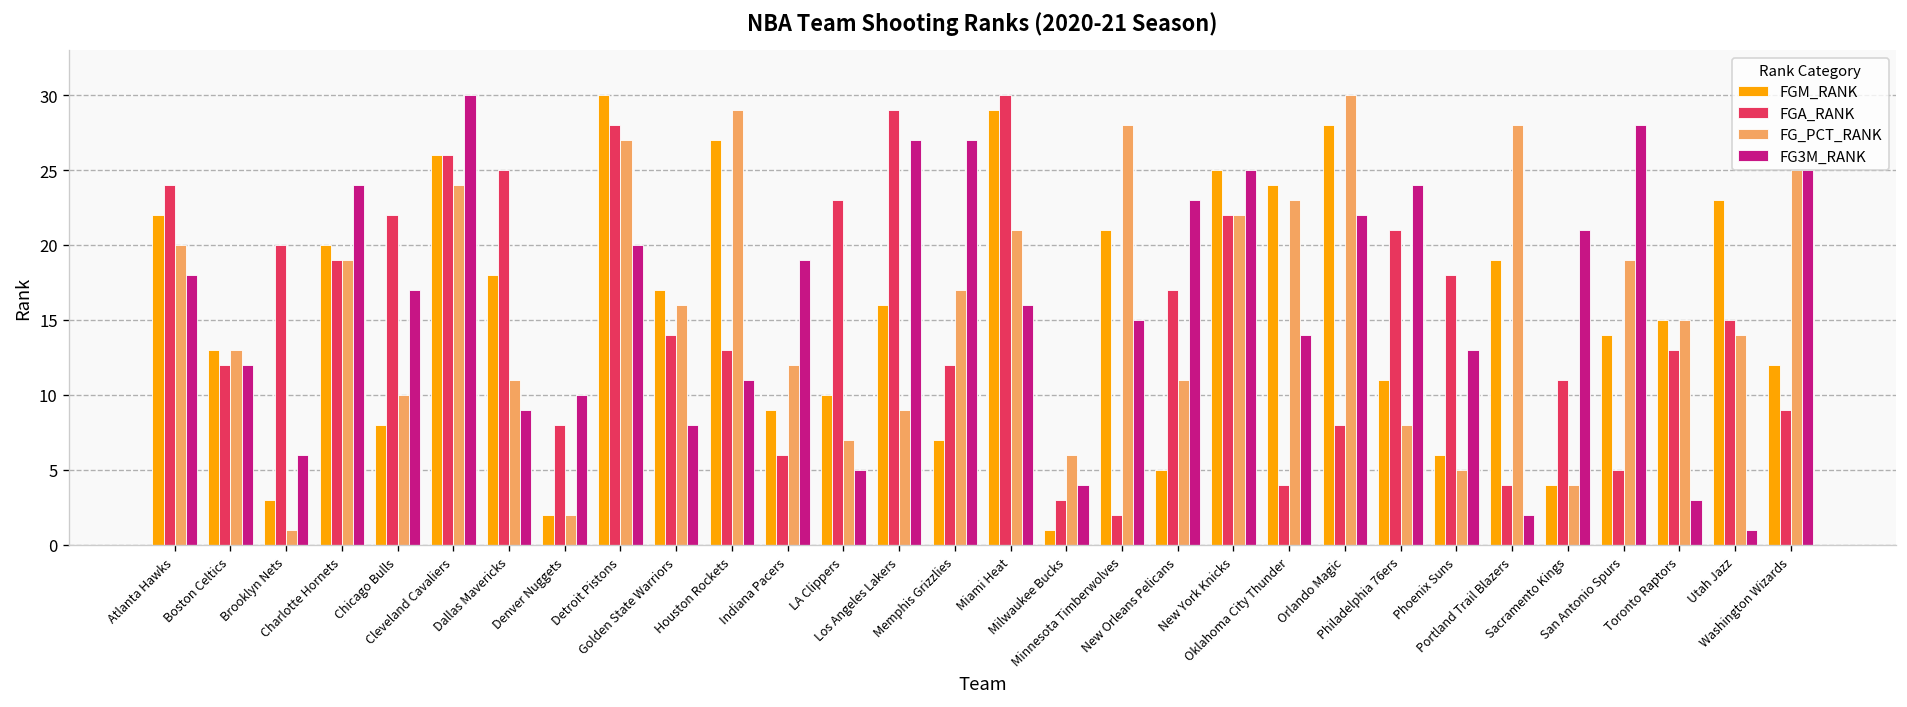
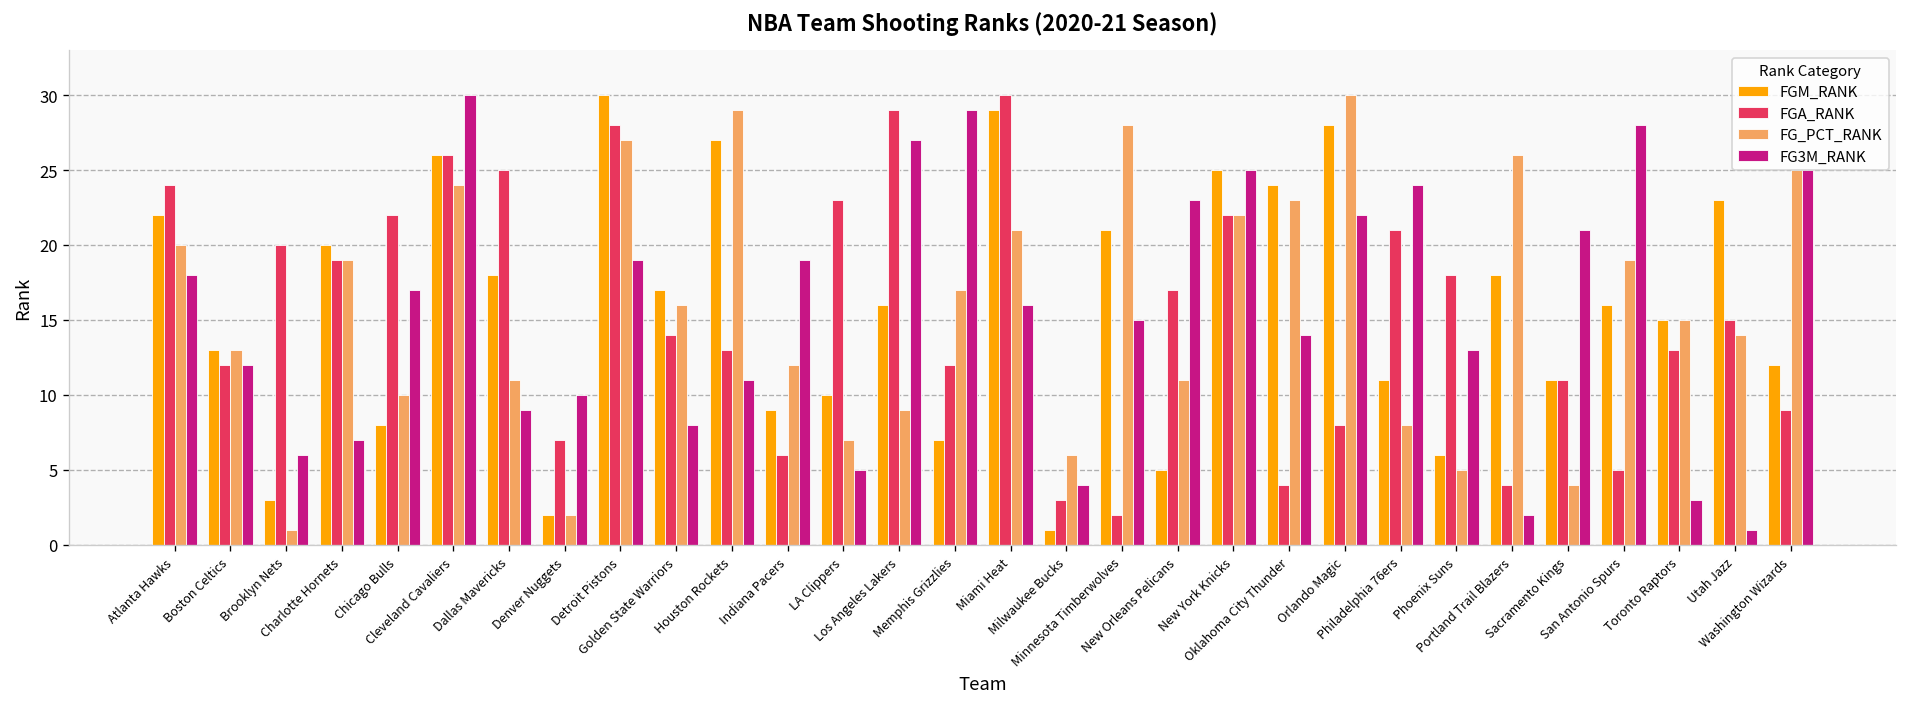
FG3M_RANK, Charlotte Hornets: 24 -> 7
FGA_RANK, Denver Nuggets: 8 -> 7
FG3M_RANK, Detroit Pistons: 20 -> 19
FG3M_RANK, Memphis Grizzlies: 27 -> 29
FGM_RANK, Portland Trail Blazers: 19 -> 18
FG_PCT_RANK, Portland Trail Blazers: 28 -> 26
FGM_RANK, Sacramento Kings: 4 -> 11
FGM_RANK, San Antonio Spurs: 14 -> 16
